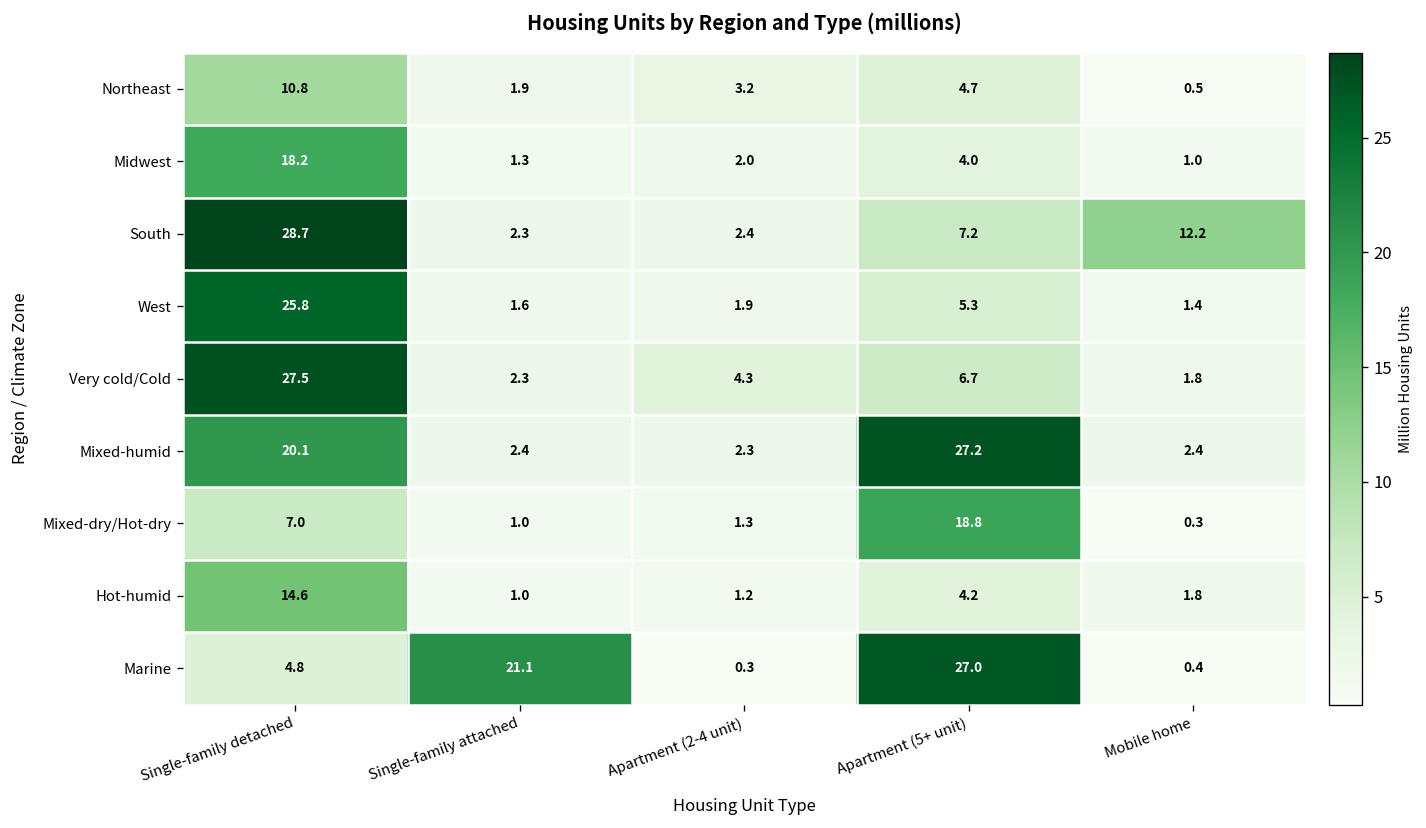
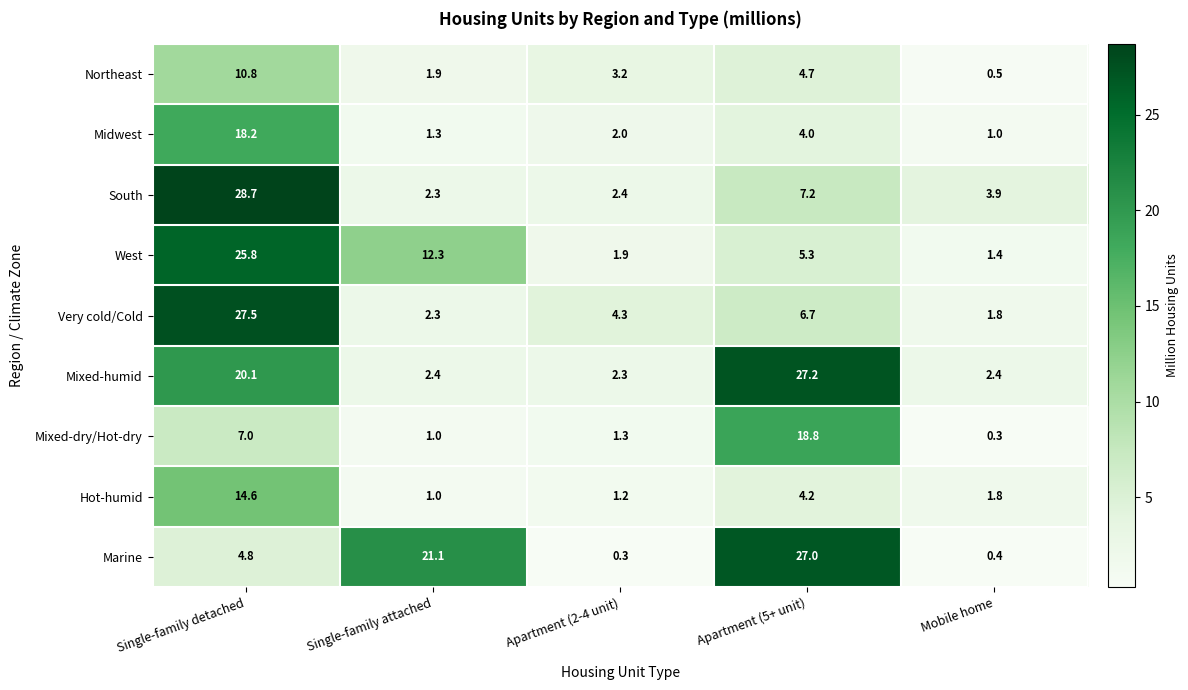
South, Mobile home: 12.2 -> 3.9
West, Single-family attached: 1.6 -> 12.3
